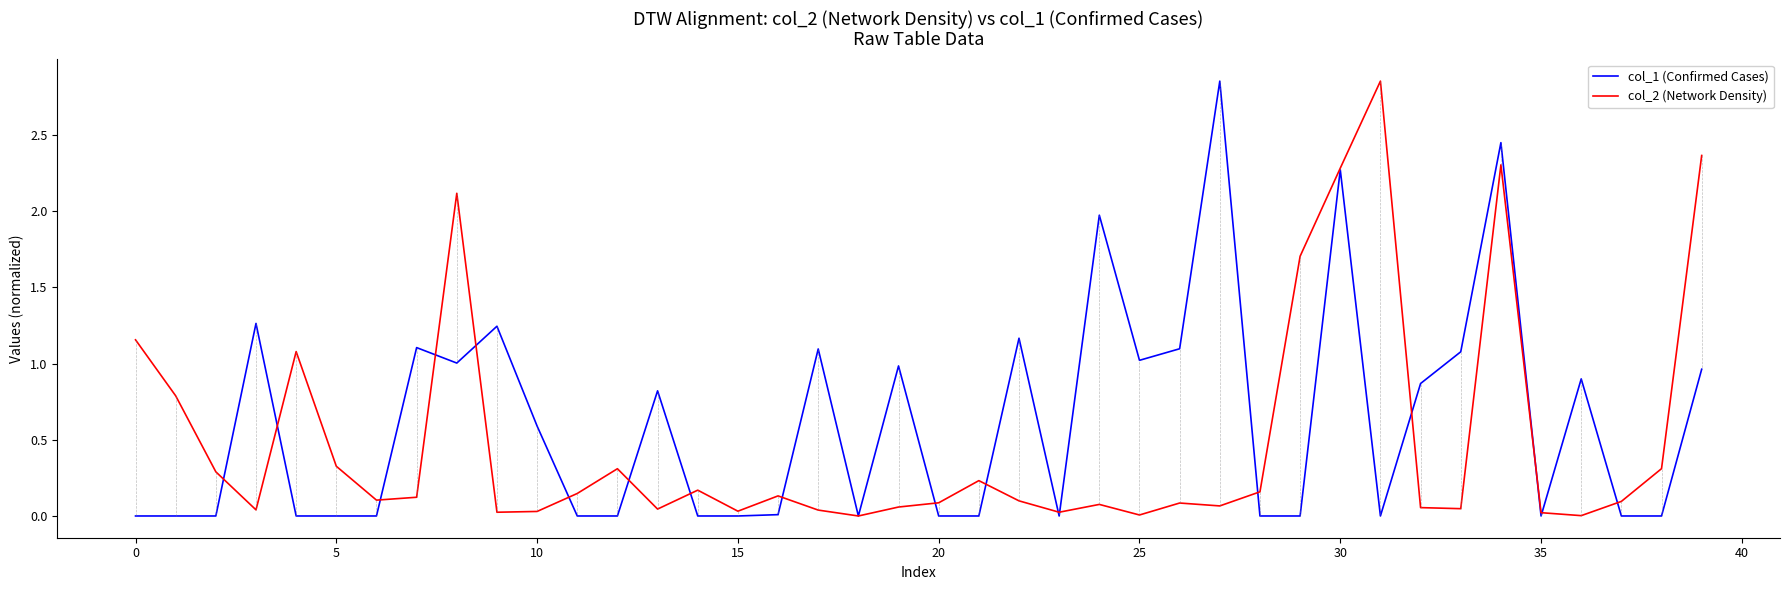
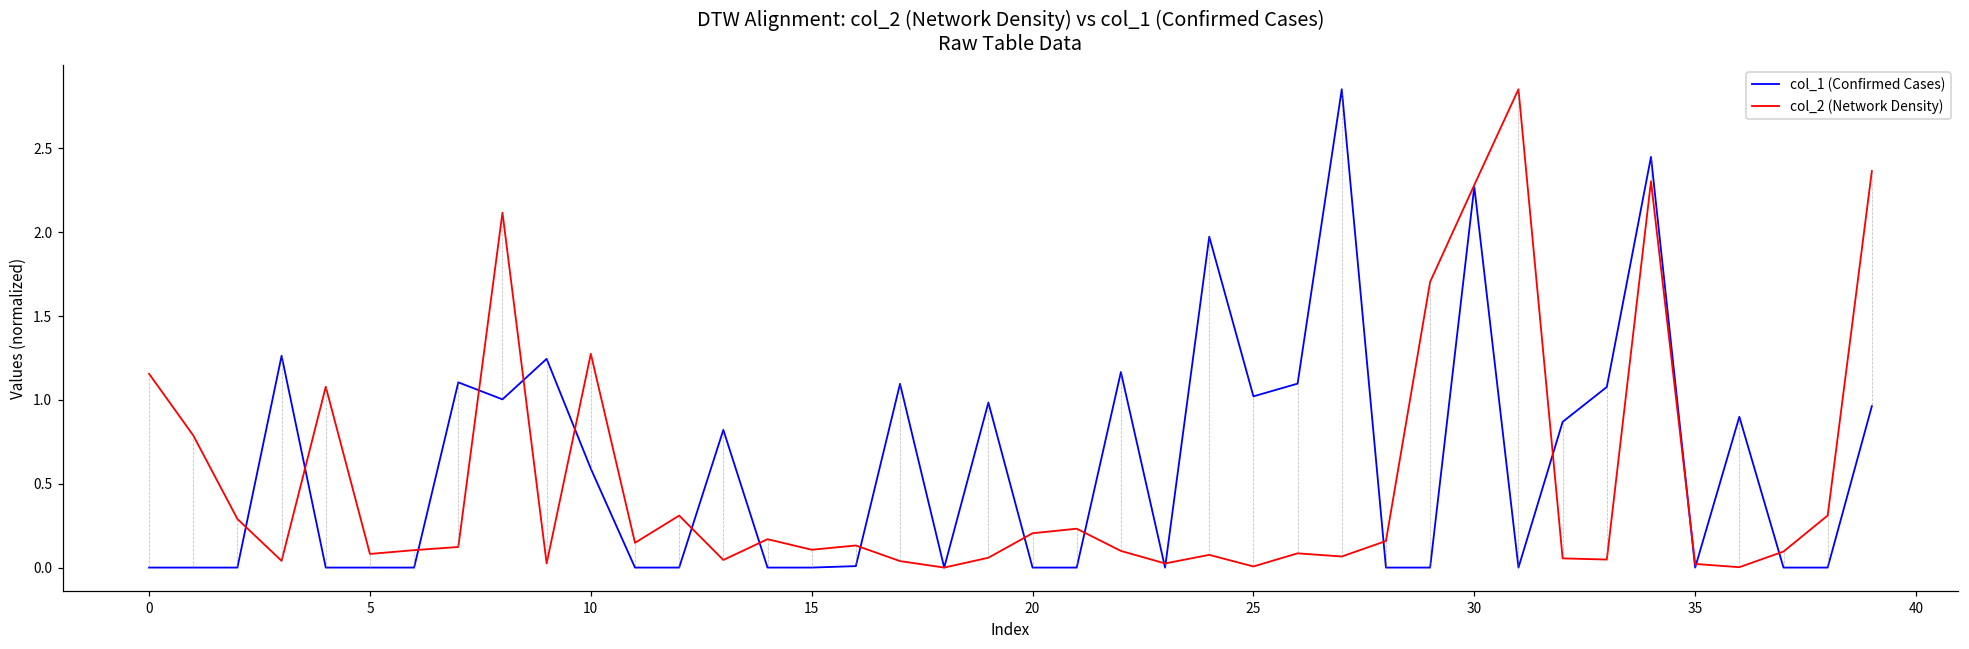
col_2 (Network Density), 5: 0.33 -> 0.08
col_2 (Network Density), 10: 0.03 -> 1.28
col_2 (Network Density), 15: 0.03 -> 0.11
col_2 (Network Density), 20: 0.09 -> 0.21
